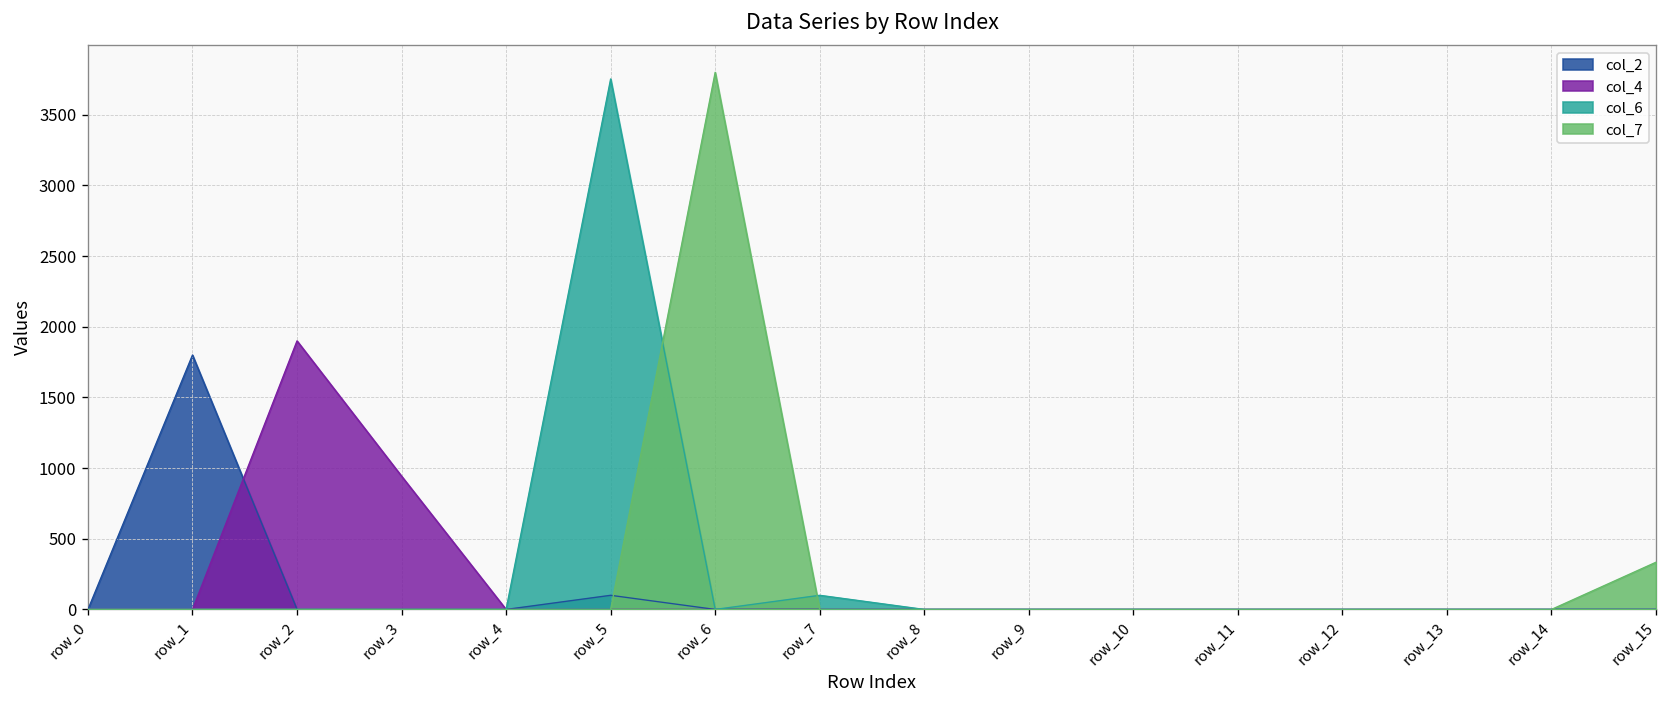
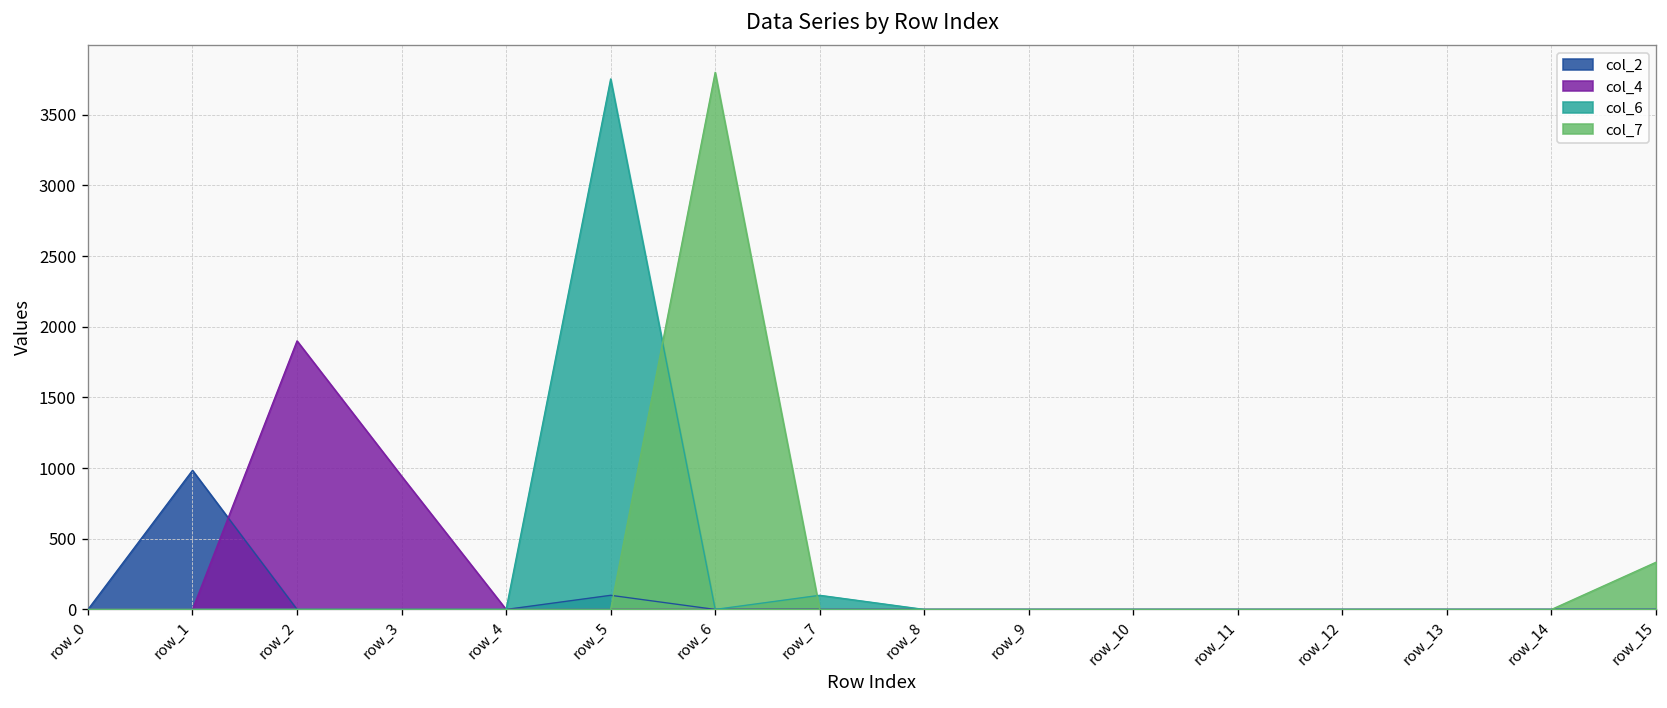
col_2, row_1: 1800 -> 980
